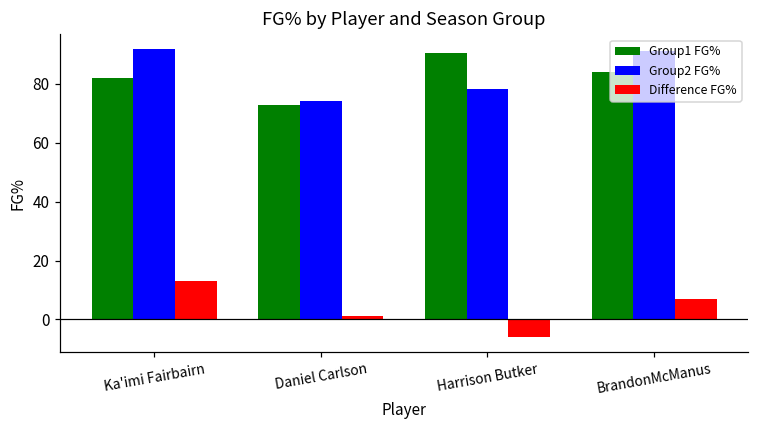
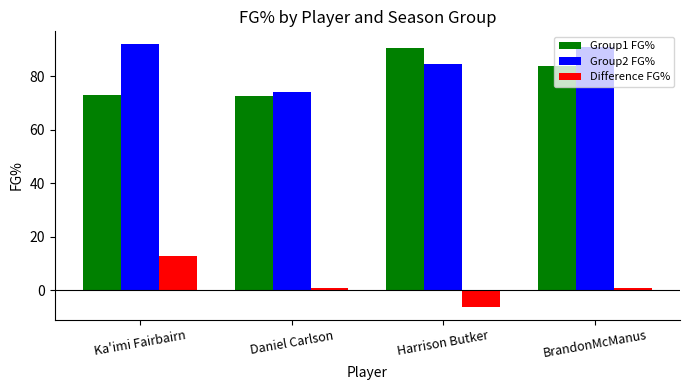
Group1 FG%, Ka'imi Fairbairn: 82 -> 73
Group2 FG%, Harrison Butker: 78 -> 84
Difference FG%, BrandonMcManus: 7 -> 1
